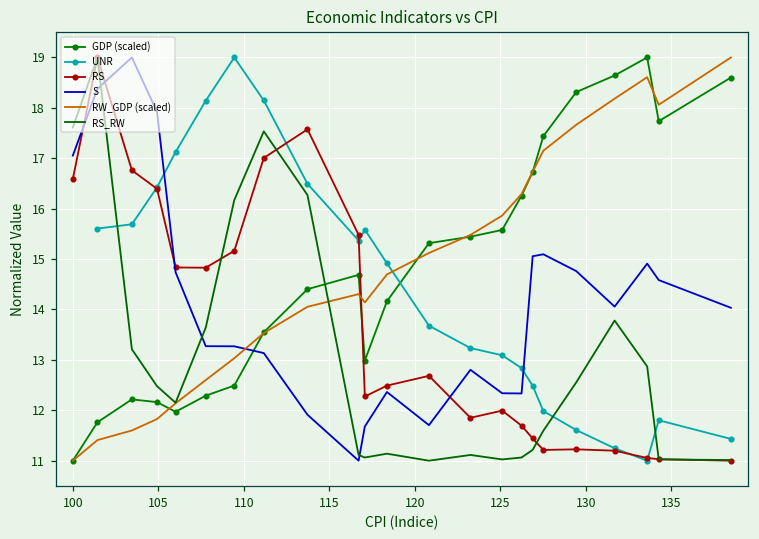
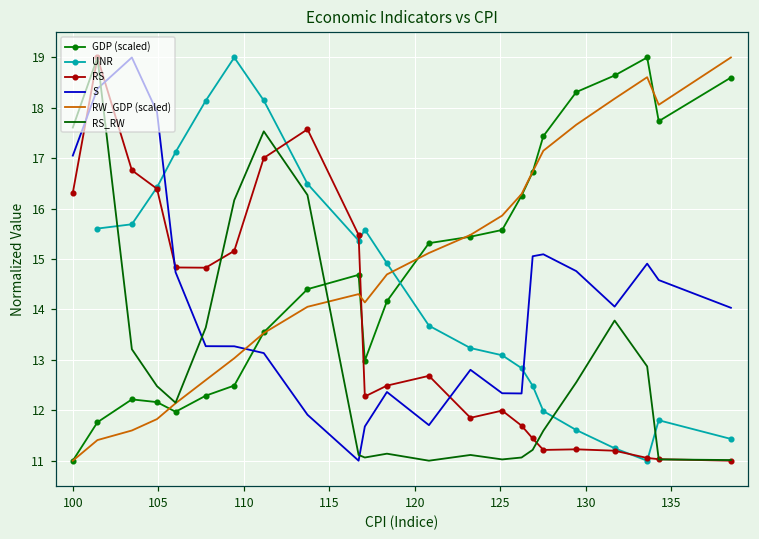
RS, 100: 16.6 -> 16.3
